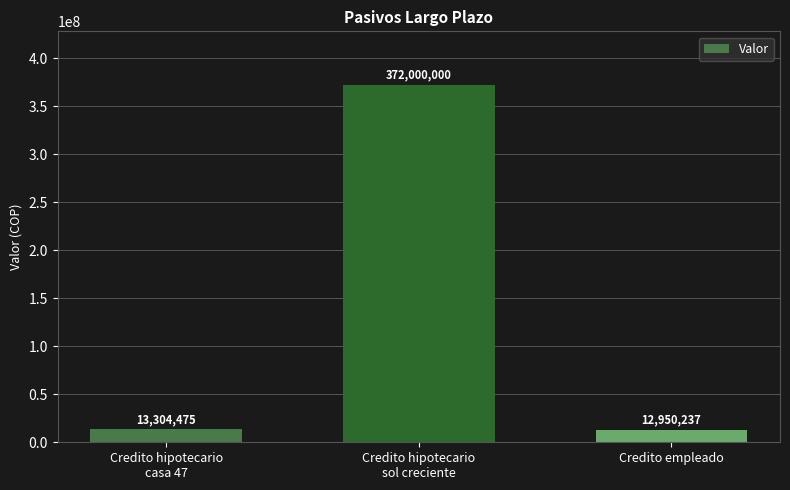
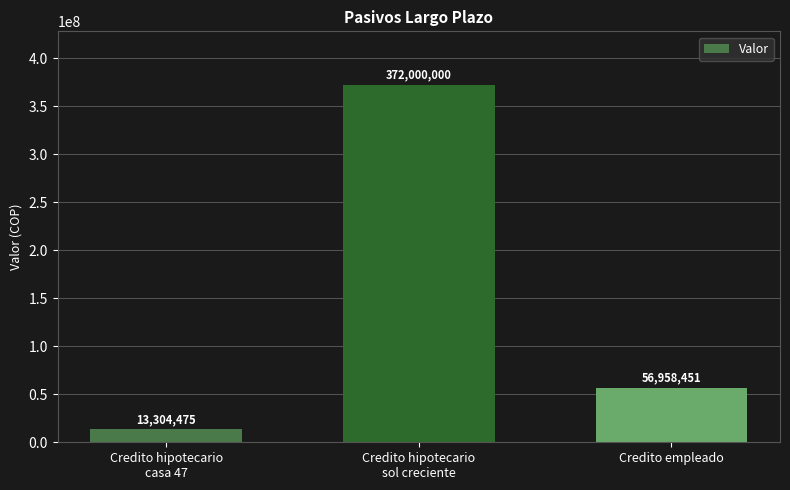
Credito empleado: 12,950,237 -> 56,958,451
